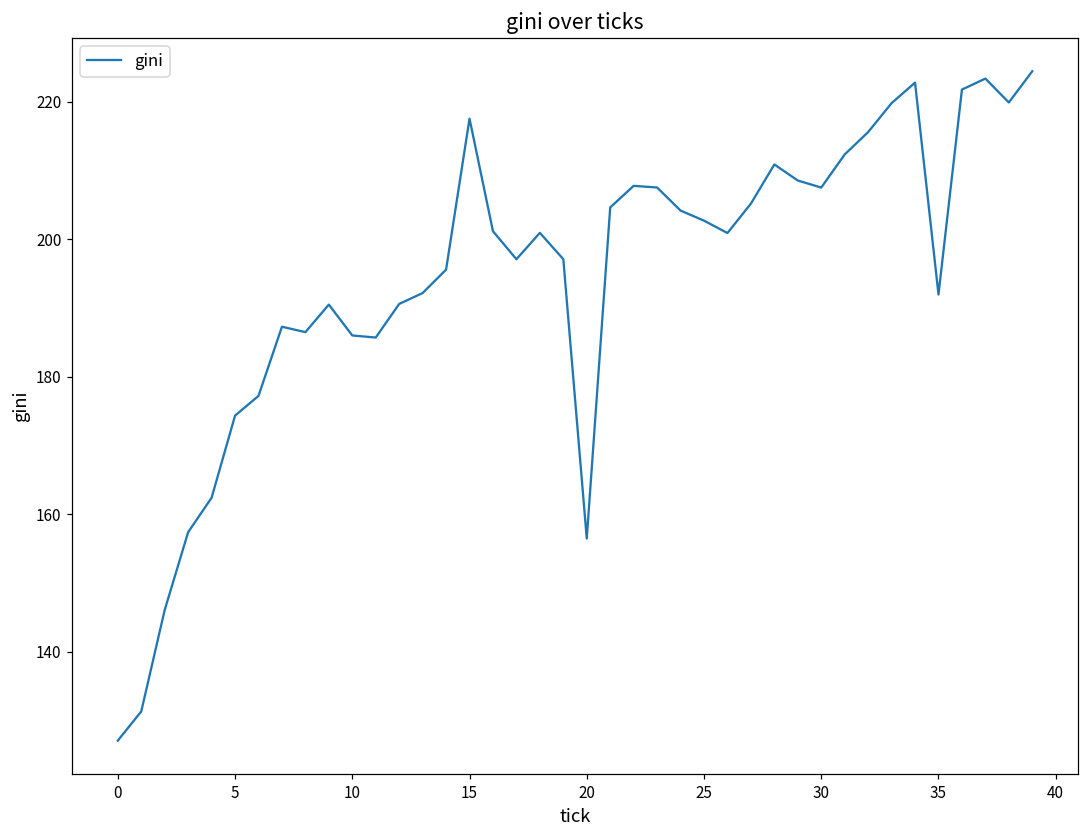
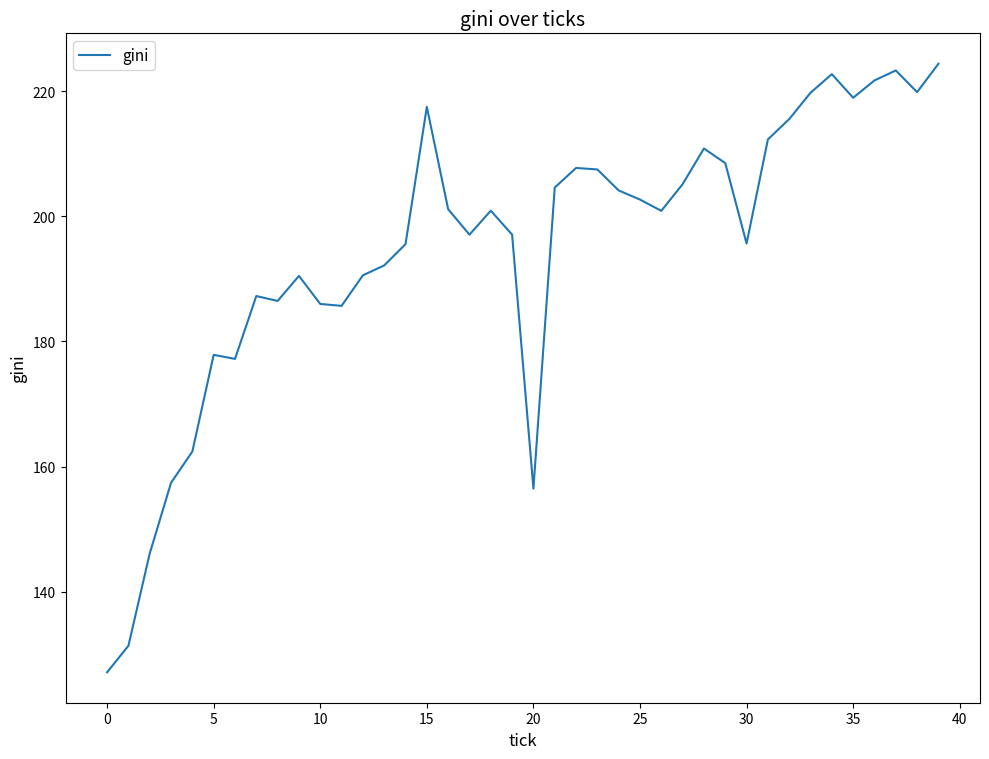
5: 174 -> 178
30: 208 -> 196
35: 192 -> 219
